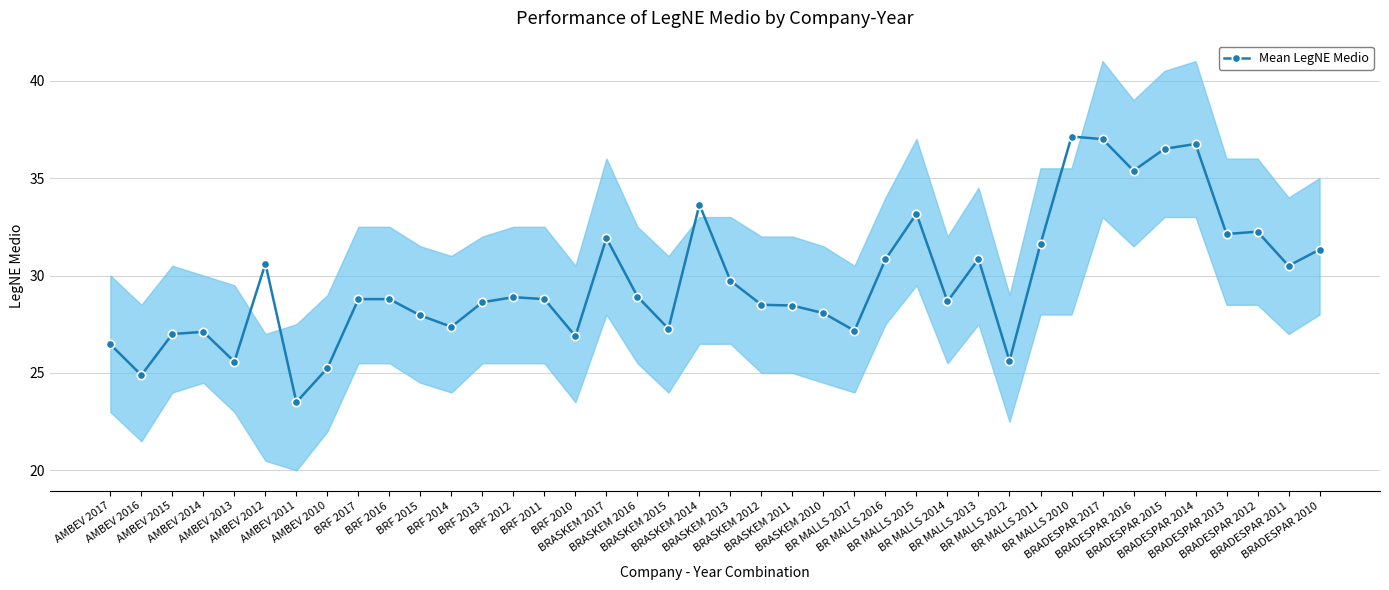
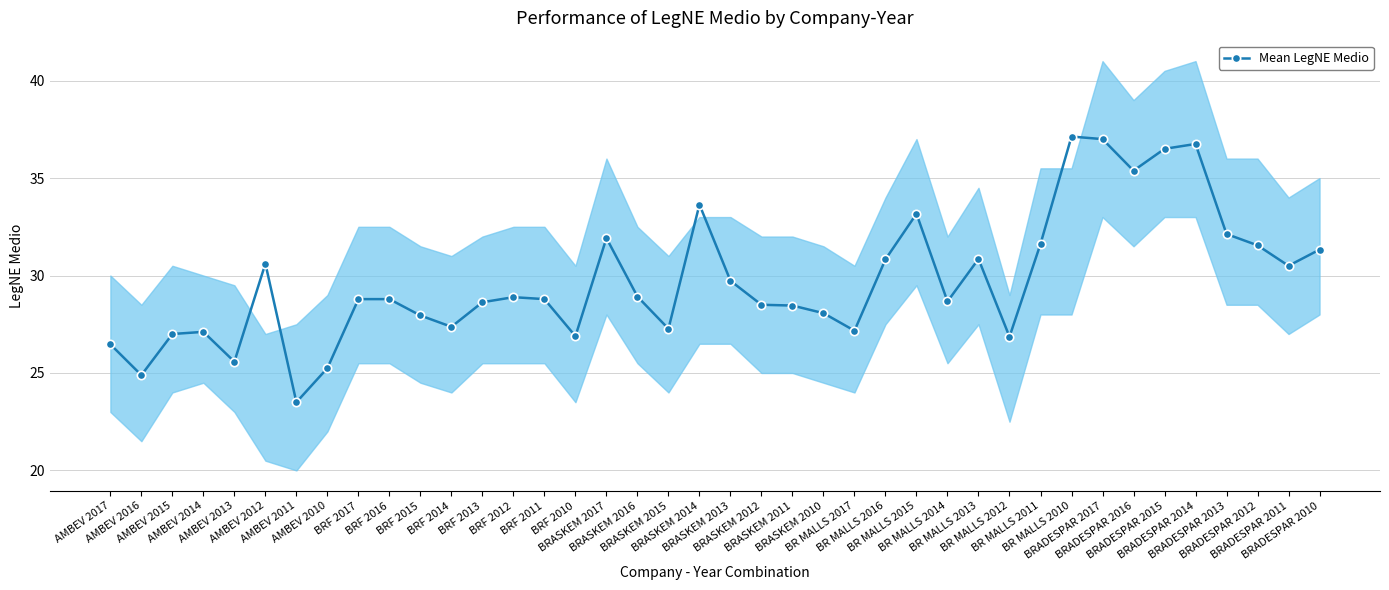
Mean LegNE Medio, BR MALLS 2012: 25.6 -> 26.9
Mean LegNE Medio, BRADESPAR 2012: 32.3 -> 31.6
